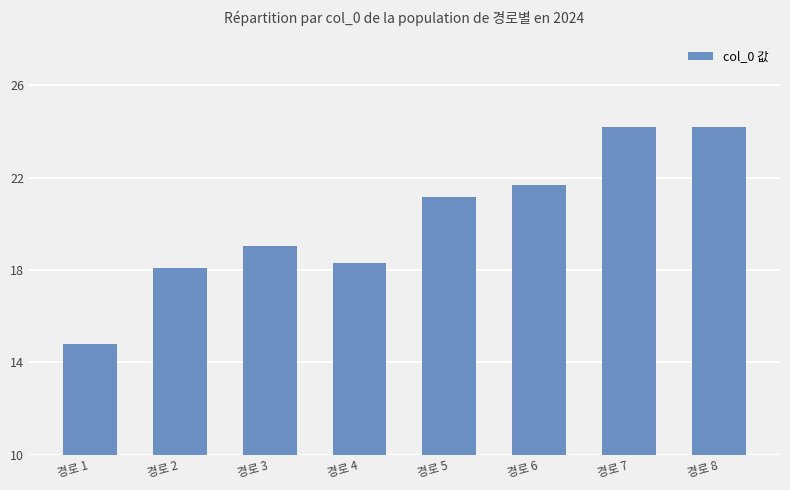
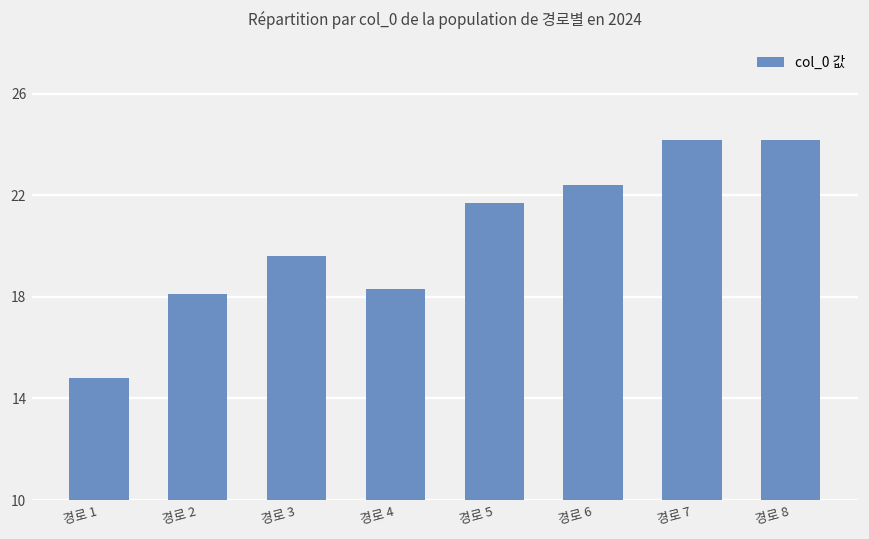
경로 3: 19.0 -> 19.6
경로 5: 21.2 -> 21.7
경로 6: 21.7 -> 22.4
